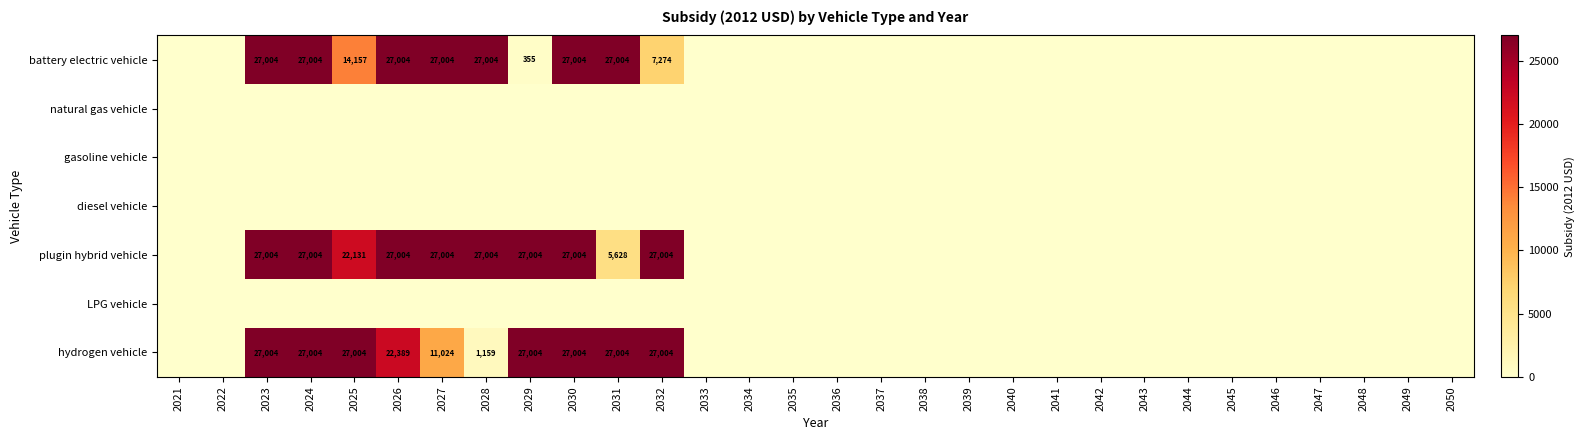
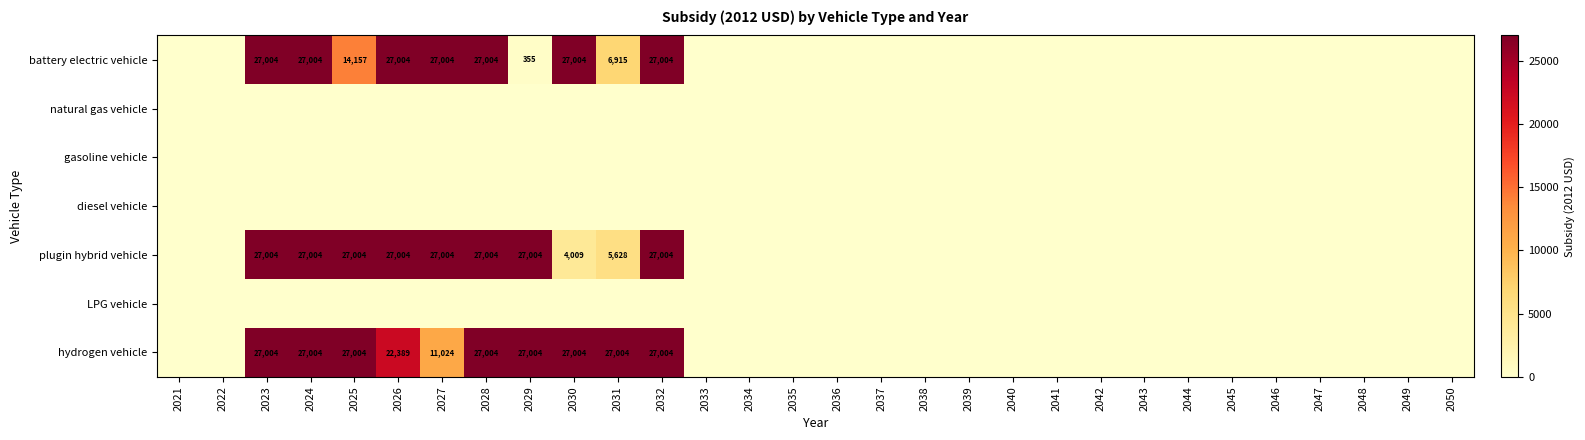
battery electric vehicle, 2031: 27,004 -> 6,915
battery electric vehicle, 2032: 7,274 -> 27,004
plugin hybrid vehicle, 2025: 22,131 -> 27,004
plugin hybrid vehicle, 2030: 27,004 -> 4,009
hydrogen vehicle, 2028: 1,159 -> 27,004
